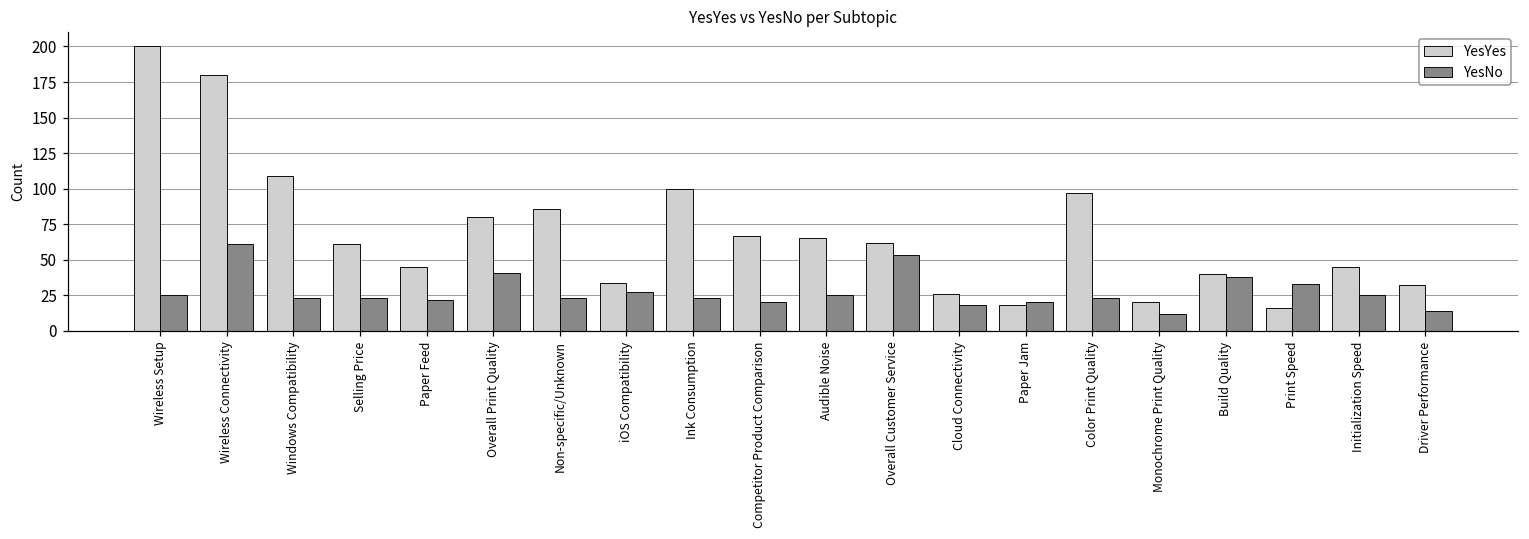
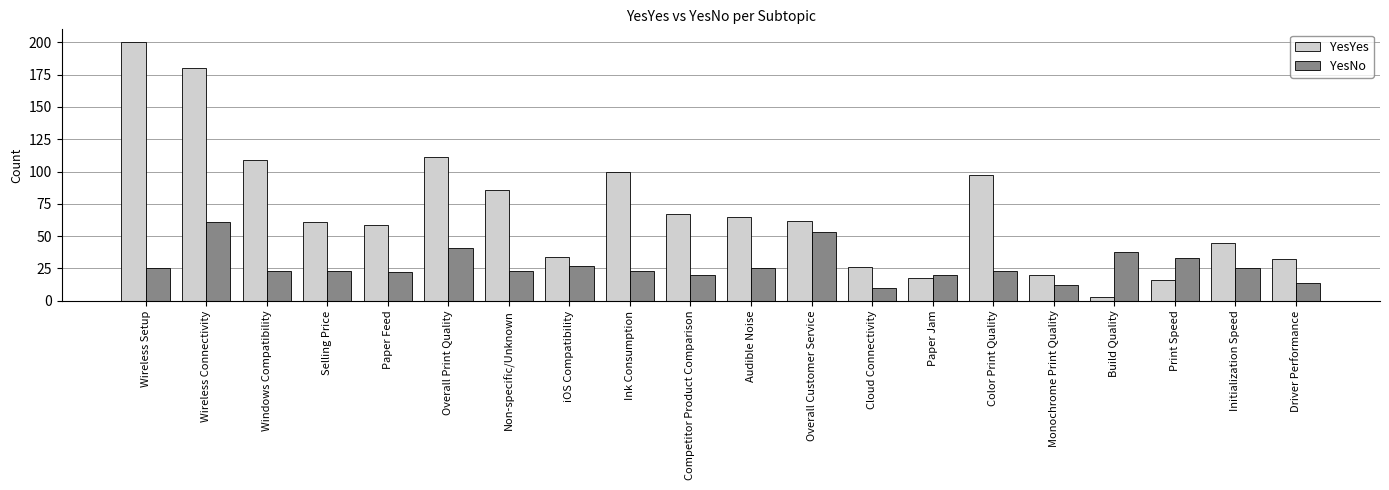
YesYes, Paper Feed: 45 -> 59
YesYes, Overall Print Quality: 80 -> 111
YesNo, Cloud Connectivity: 18 -> 10
YesYes, Build Quality: 40 -> 3
